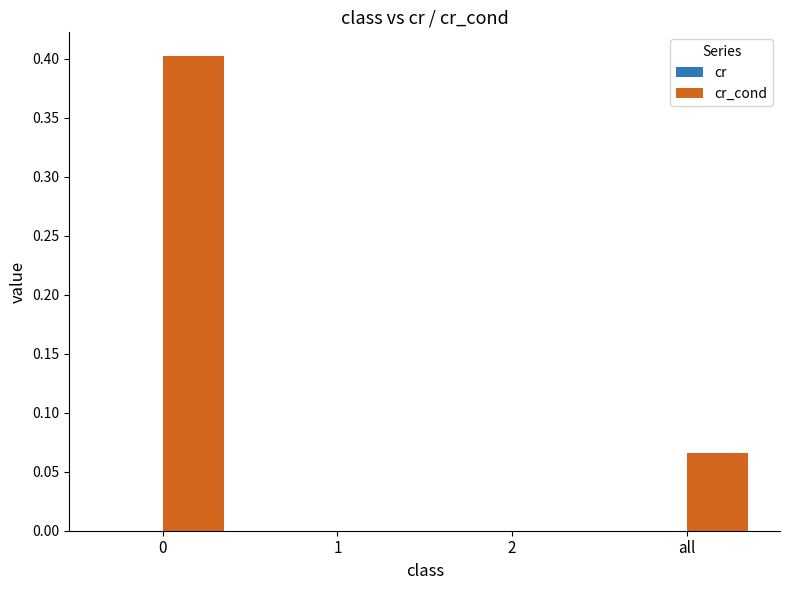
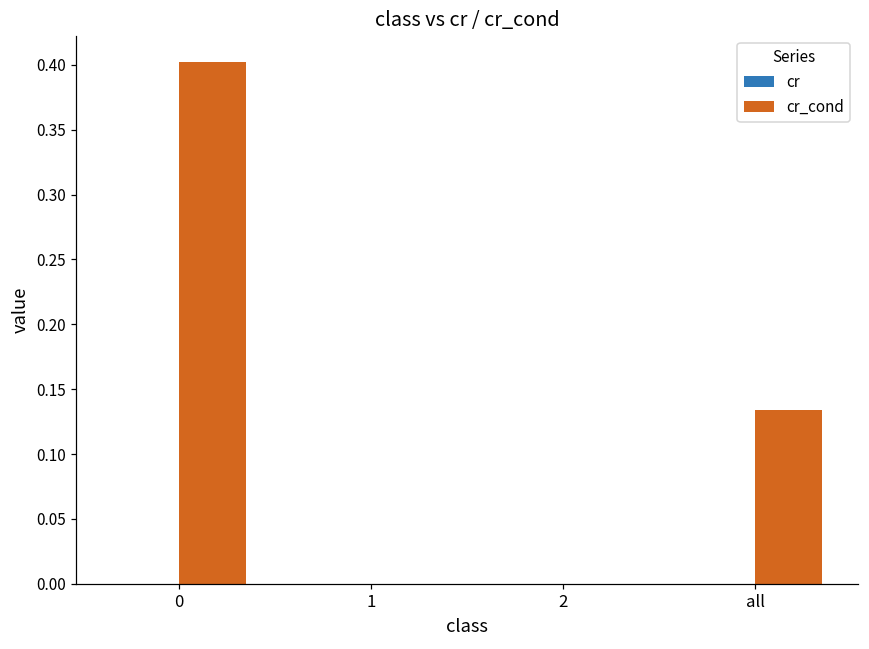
cr_cond, all: 0.066 -> 0.134
